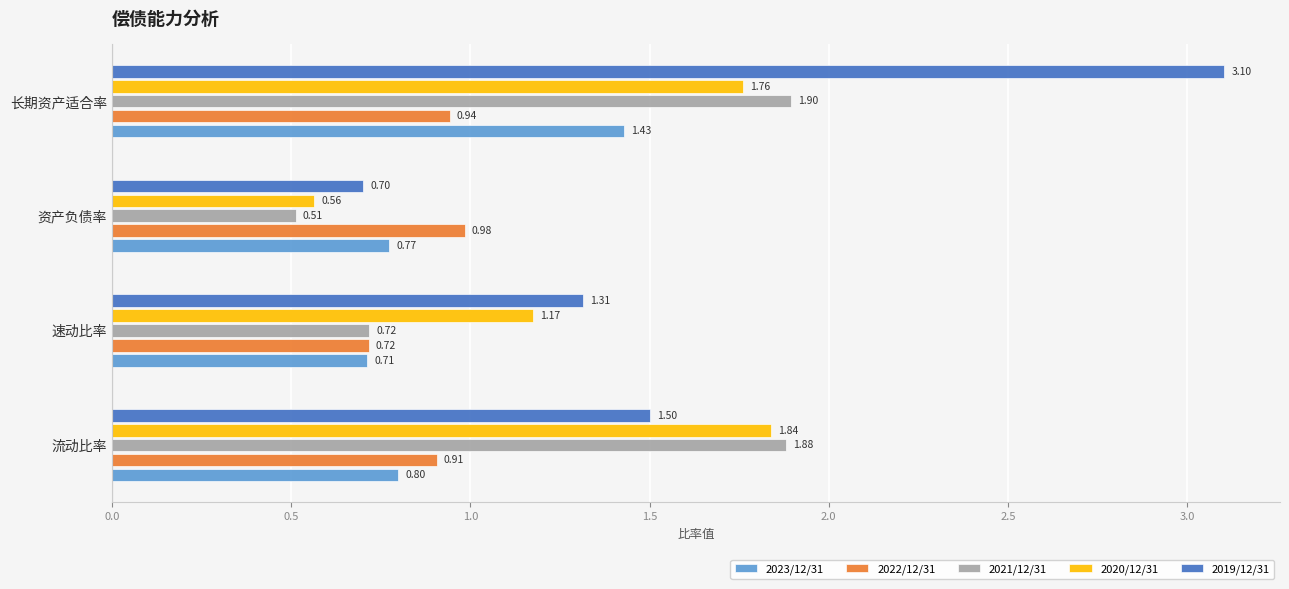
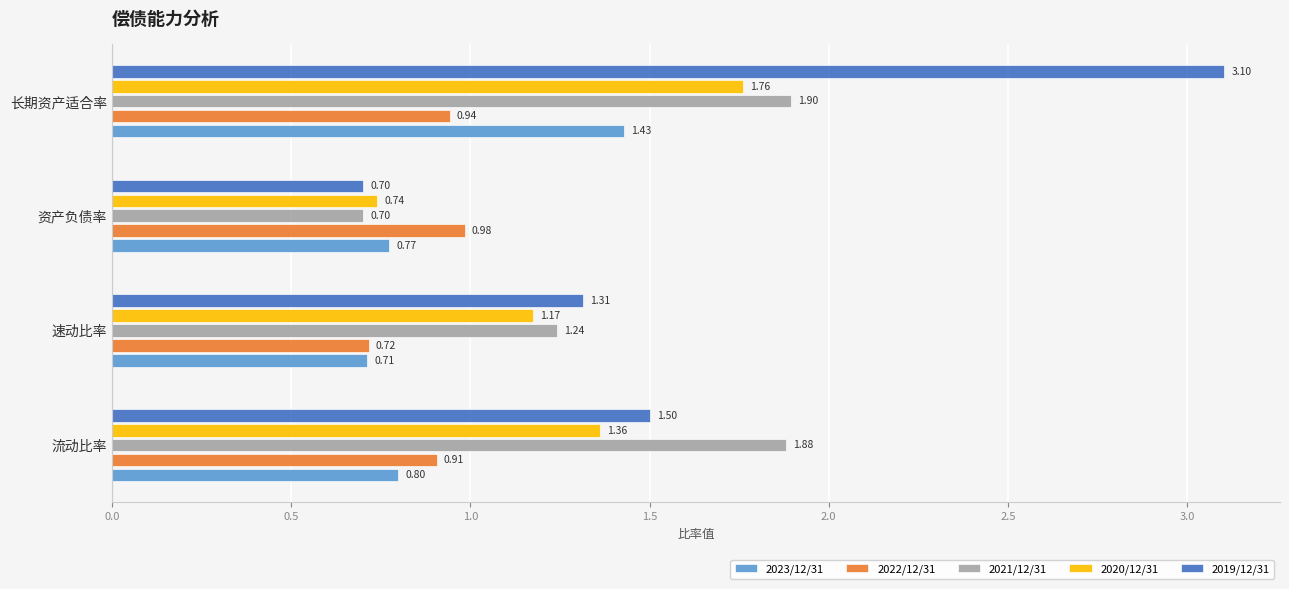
2020/12/31, 资产负债率: 0.56 -> 0.74
2021/12/31, 资产负债率: 0.51 -> 0.70
2021/12/31, 速动比率: 0.72 -> 1.24
2020/12/31, 流动比率: 1.84 -> 1.36
